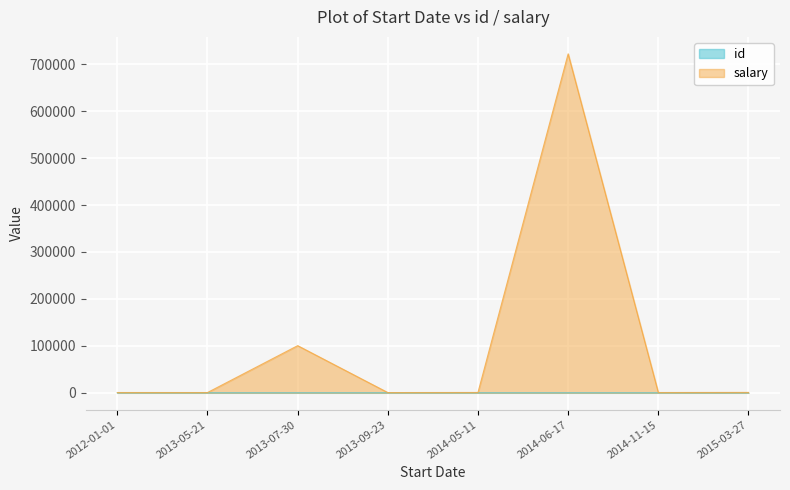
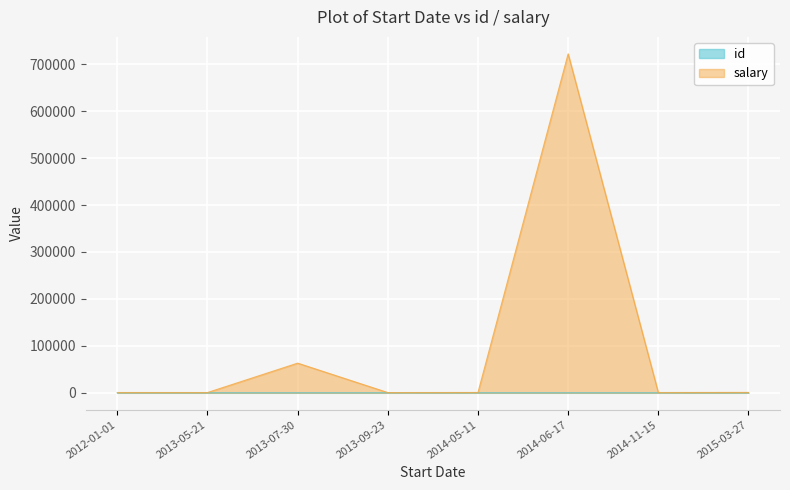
salary, 2013-07-30: 100000 -> 60000
